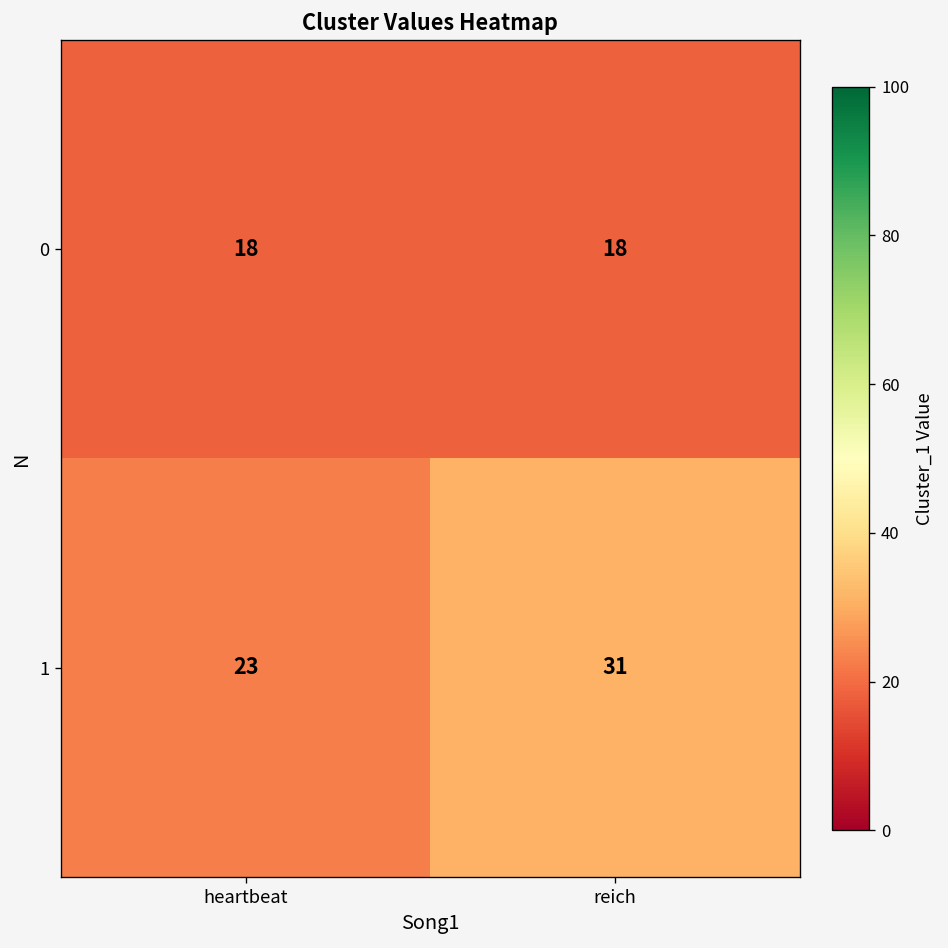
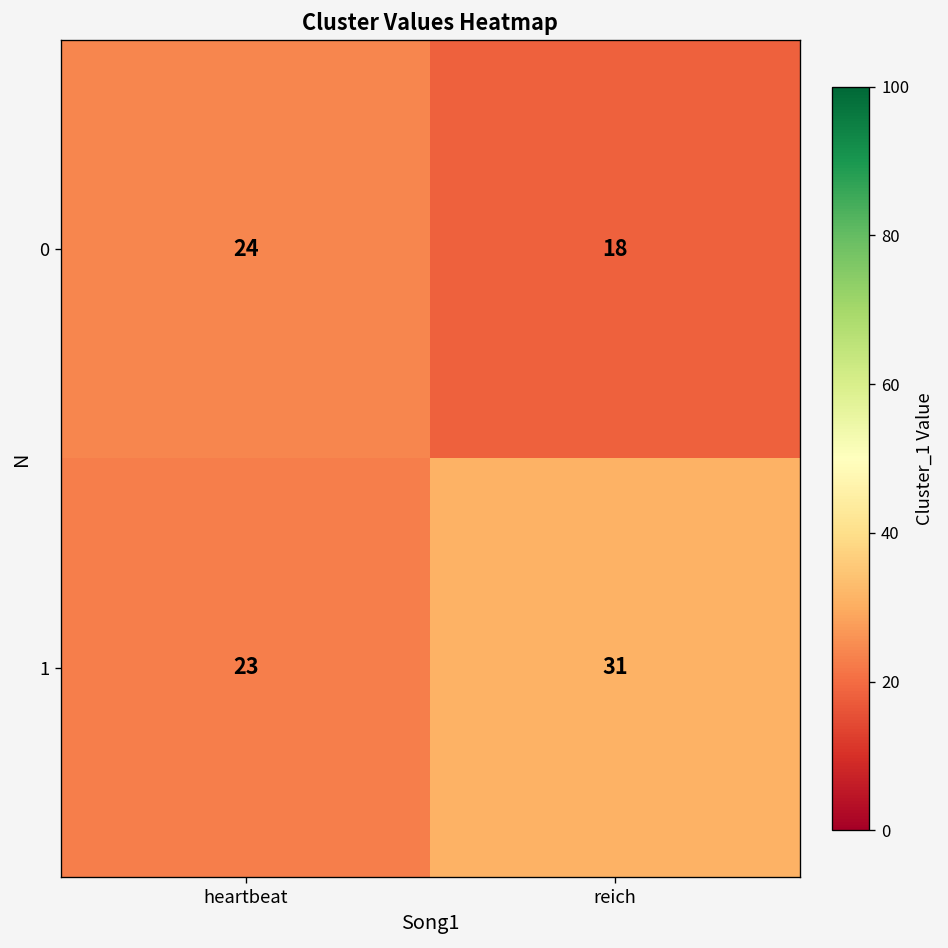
0, heartbeat: 18 -> 24
